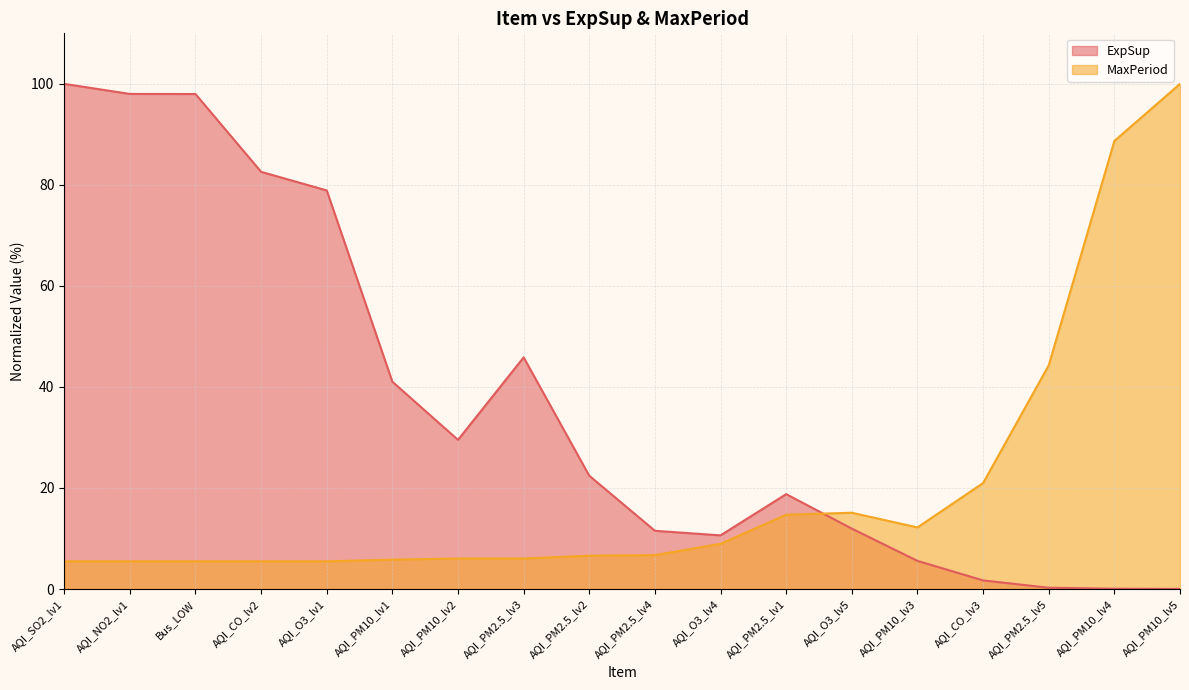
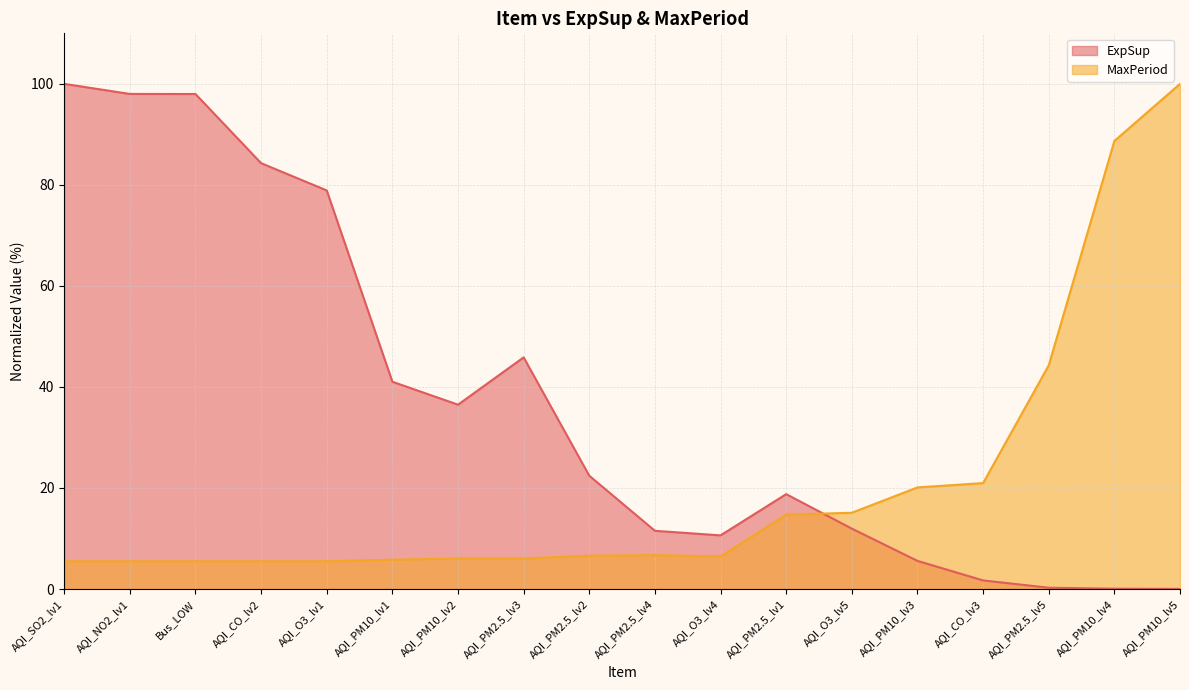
ExpSup, AQI_CO_lv2: 83 -> 84
ExpSup, AQI_PM10_lv2: 30 -> 36
MaxPeriod, AQI_O3_lv4: 9 -> 6
MaxPeriod, AQI_PM10_lv3: 12 -> 20
